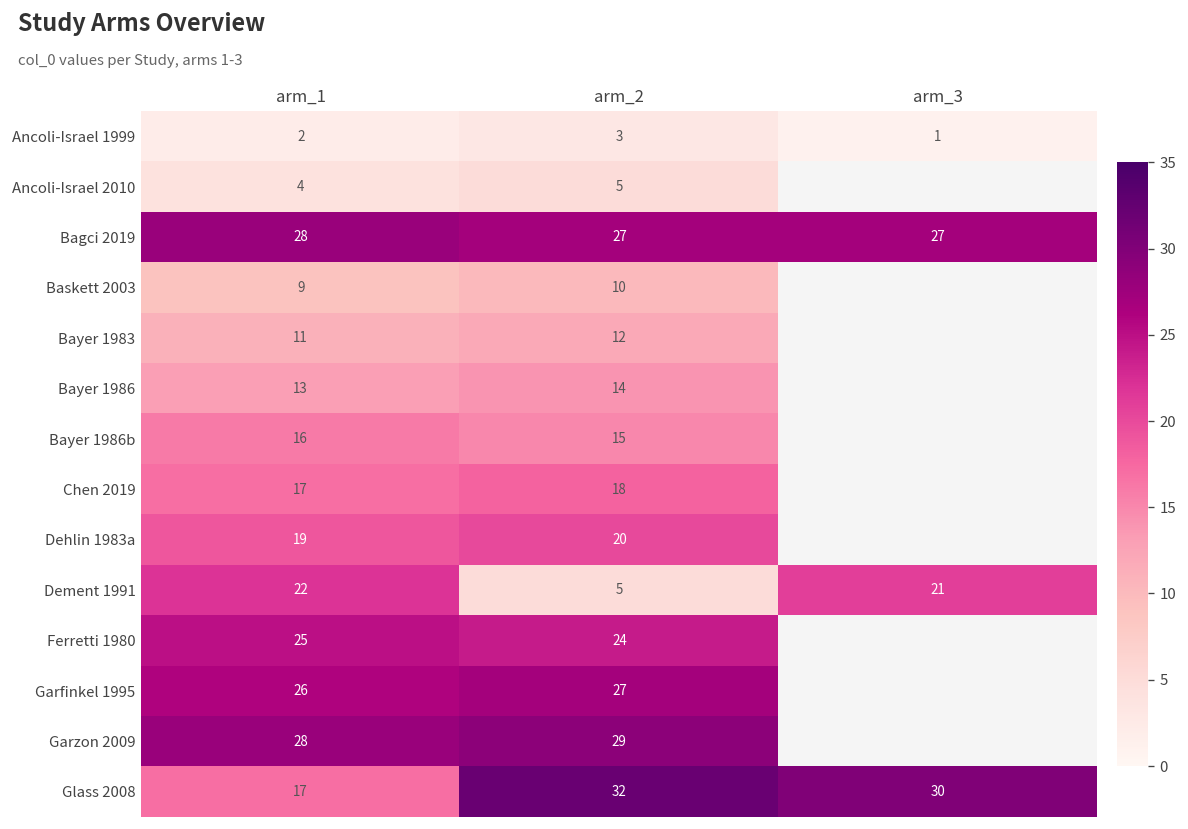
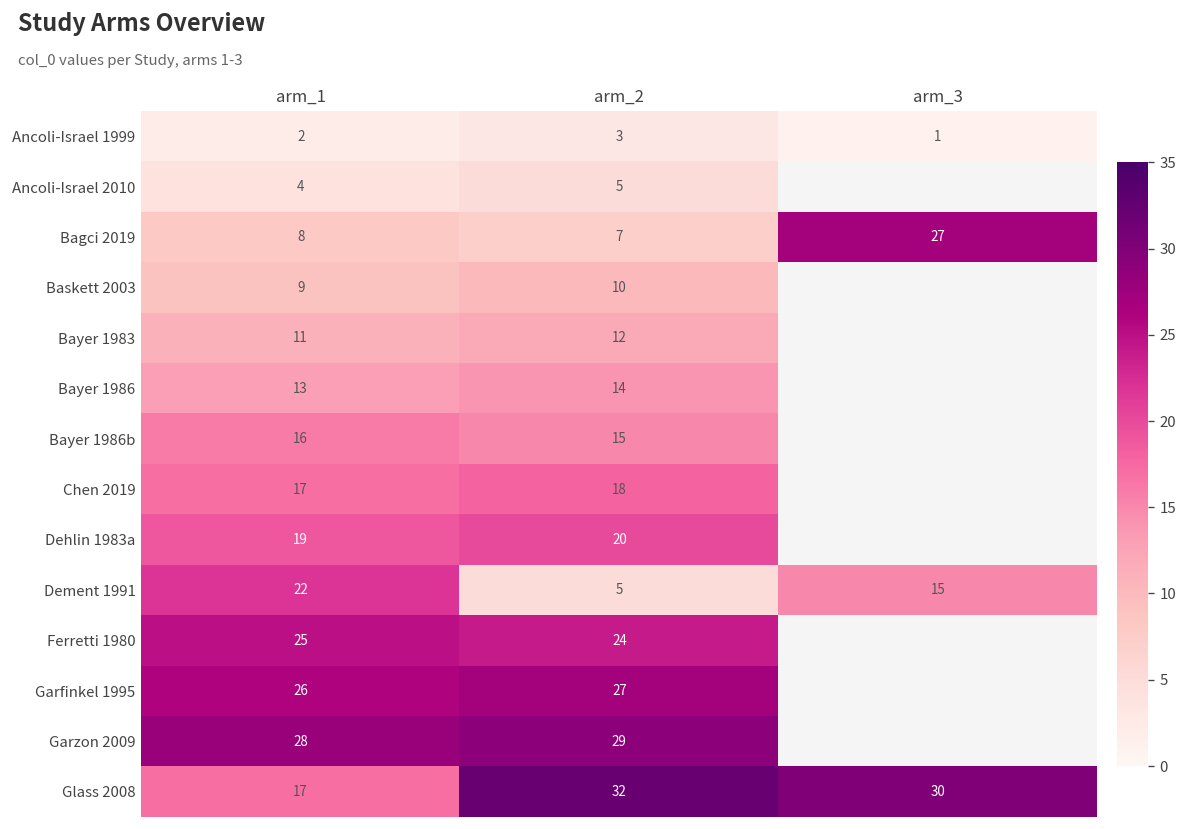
Bagci 2019, arm_1: 28 -> 8
Bagci 2019, arm_2: 27 -> 7
Dement 1991, arm_3: 21 -> 15
